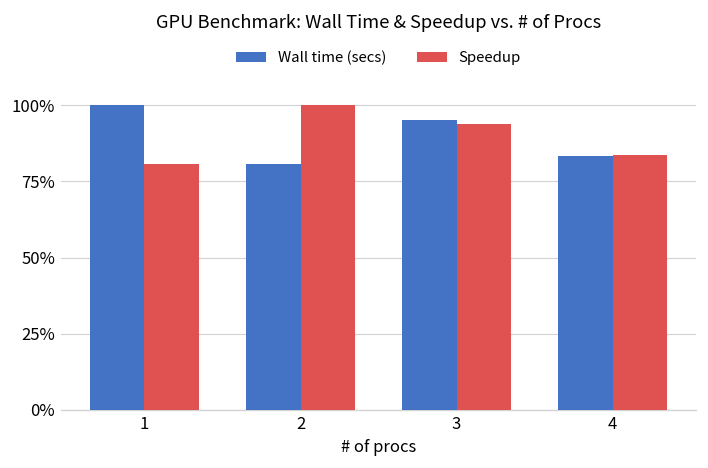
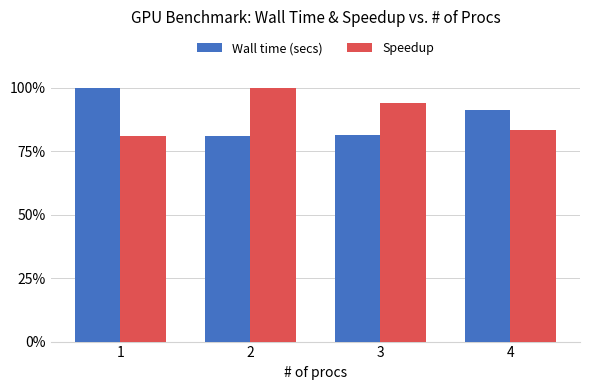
Wall time (secs), 3: 95% -> 82%
Wall time (secs), 4: 83% -> 91%
